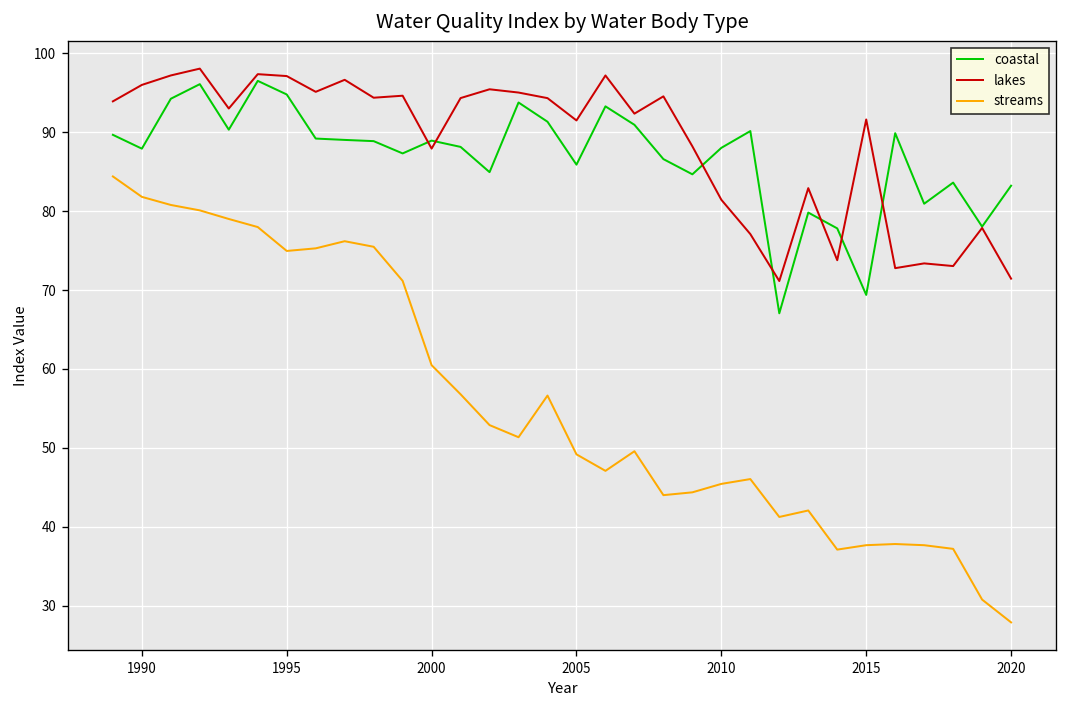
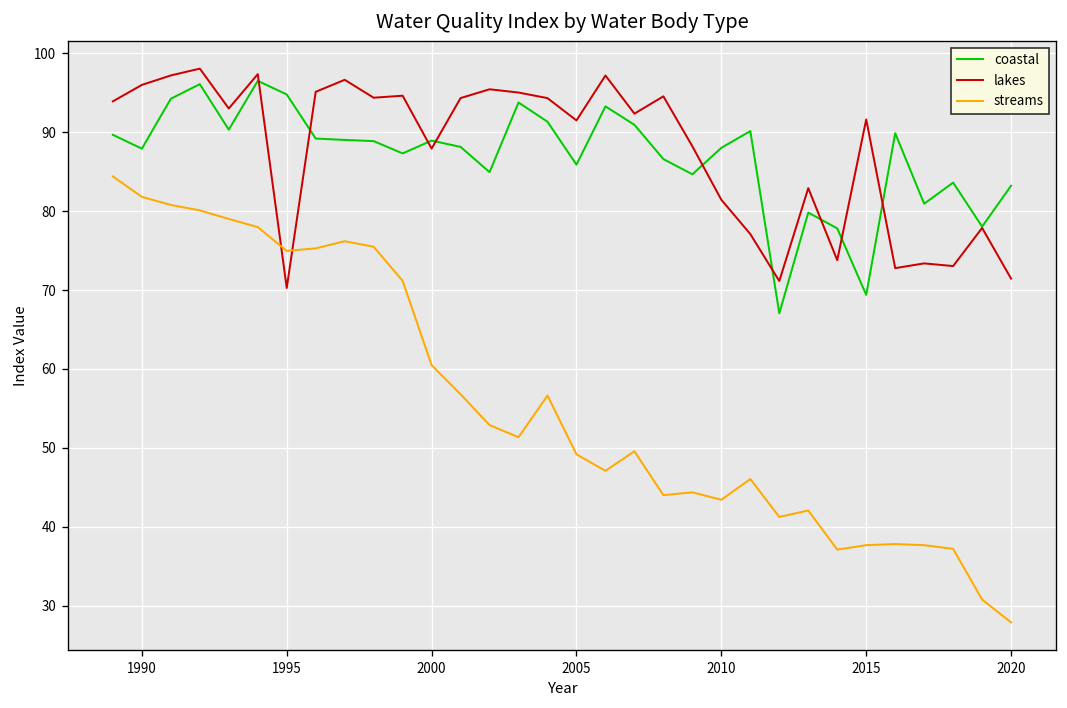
lakes, 1995: 97 -> 70
streams, 2010: 45 -> 43
